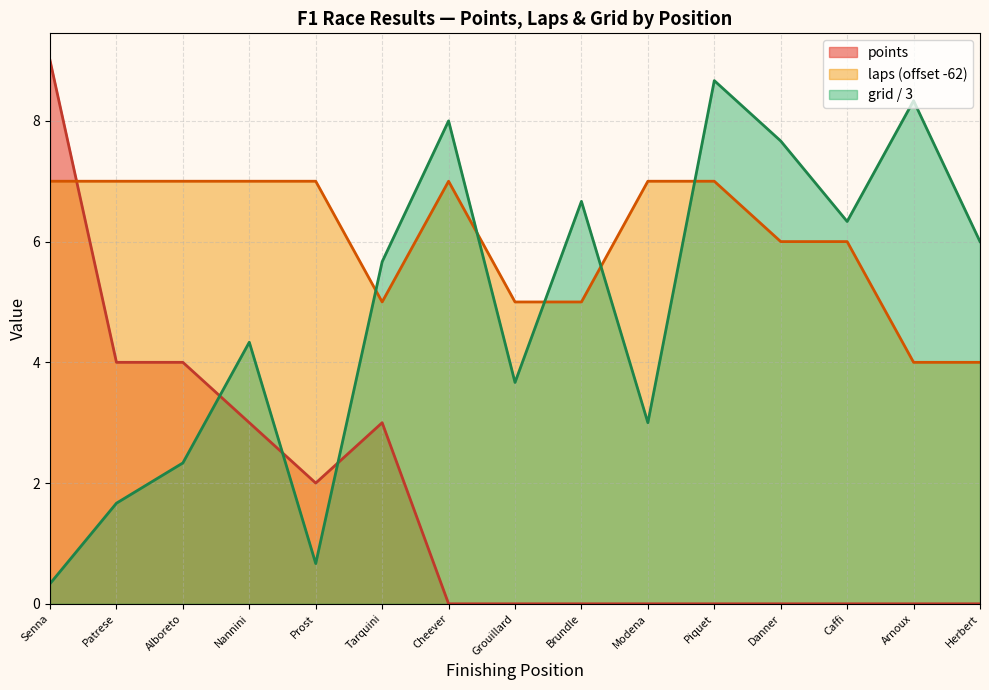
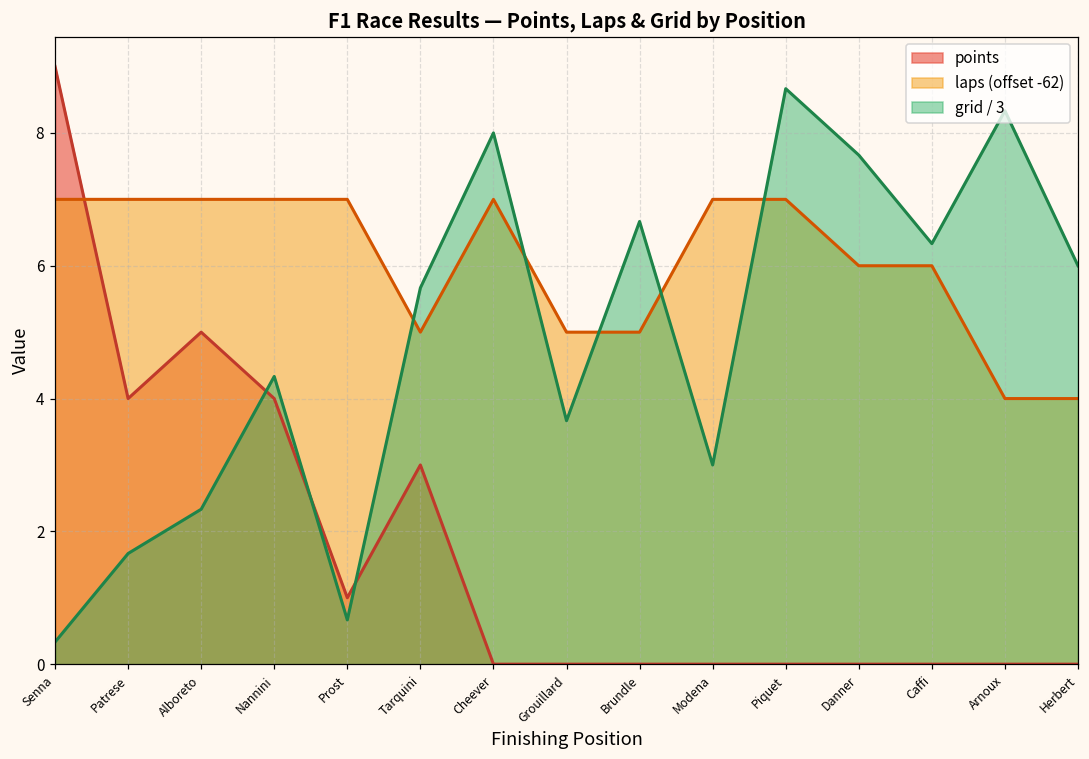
points, Alboreto: 4 -> 5
points, Nannini: 3 -> 4
points, Prost: 2 -> 1
